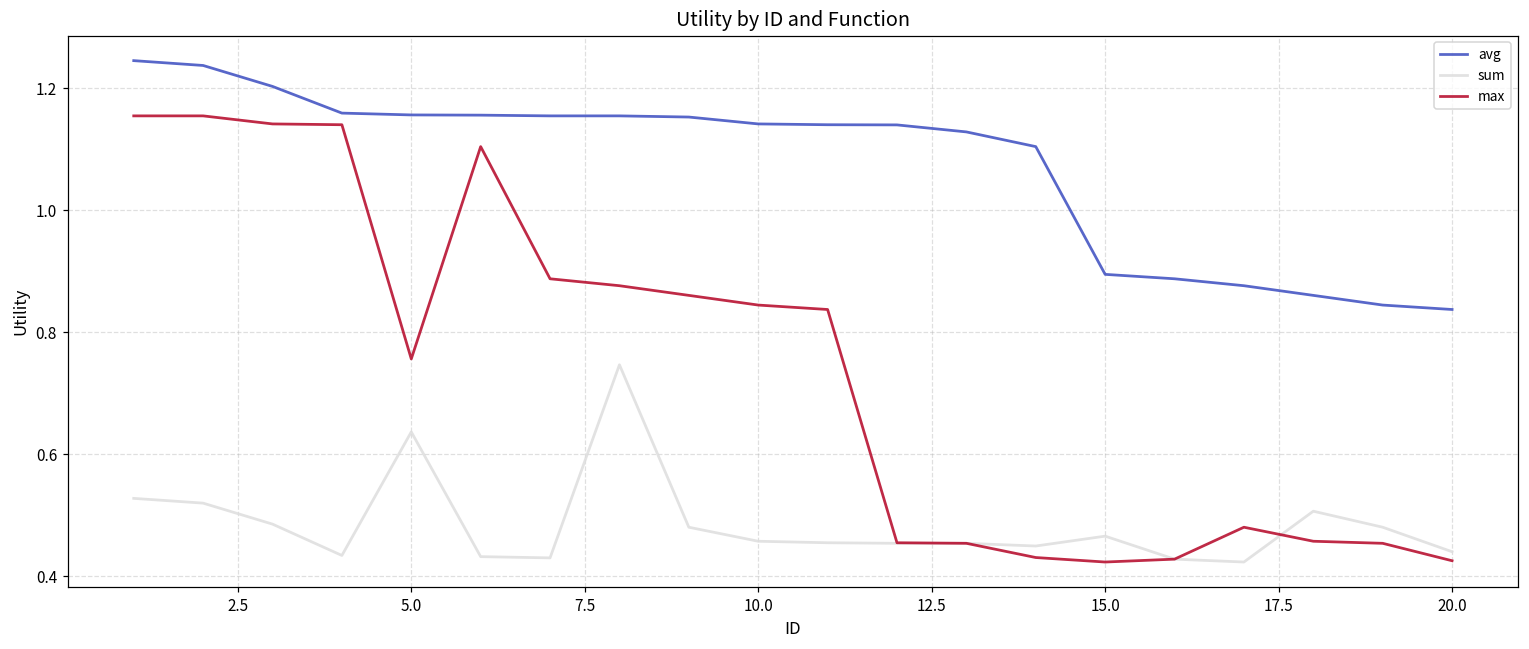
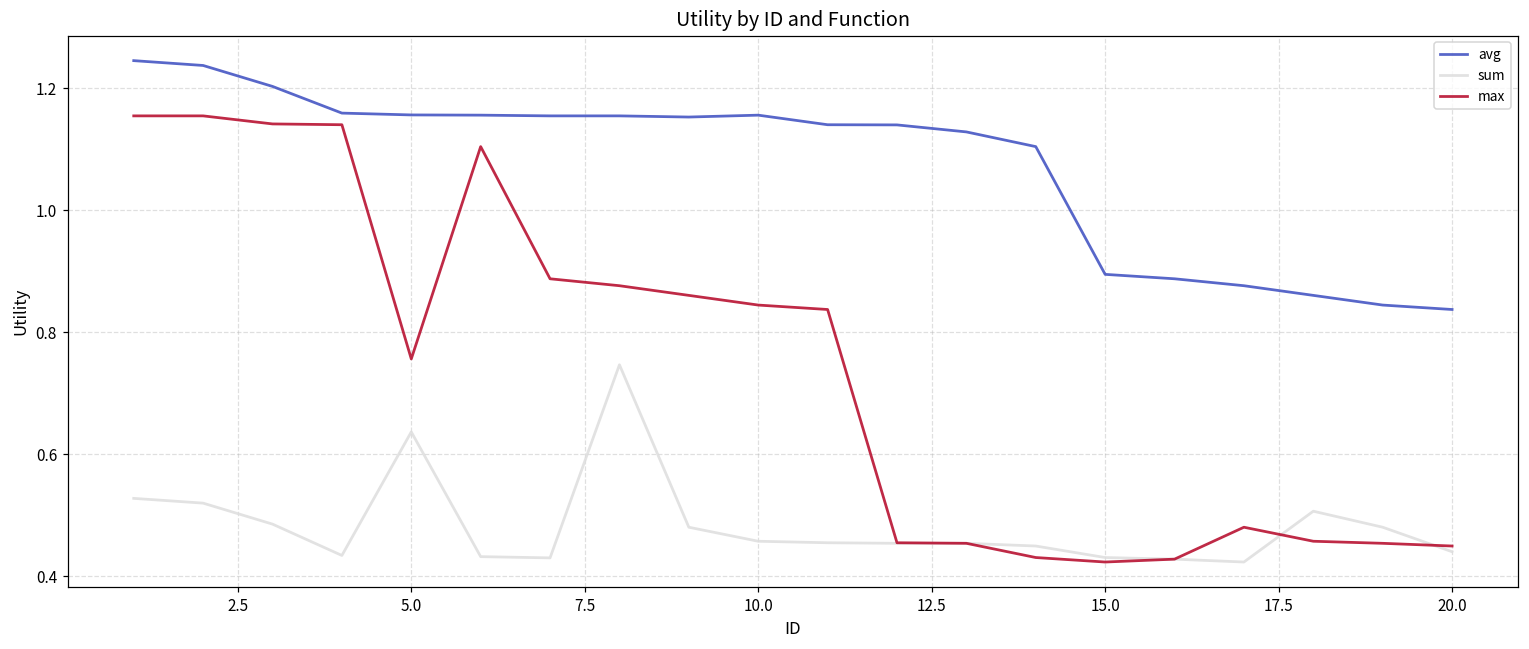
avg, 10.0: 1.14 -> 1.16
sum, 15.0: 0.47 -> 0.43
max, 20.0: 0.43 -> 0.45
